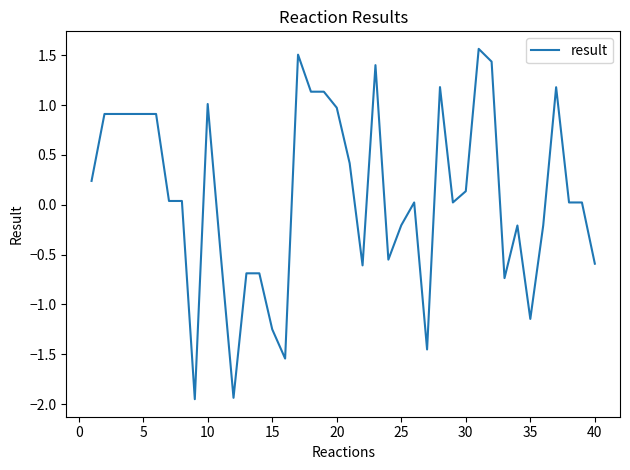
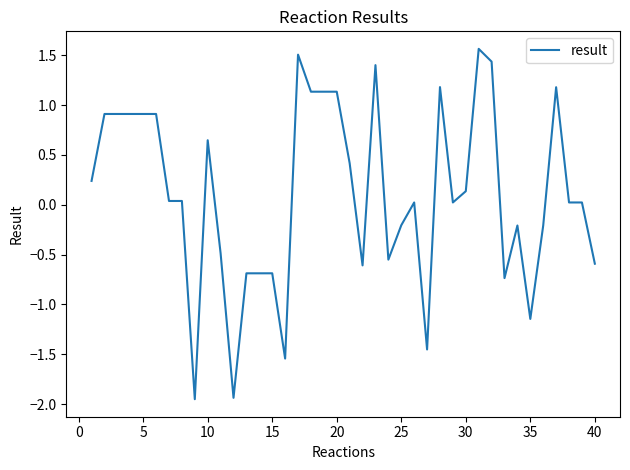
10: 1.0 -> 0.6
15: -1.2 -> -0.7
20: 1.0 -> 1.1
